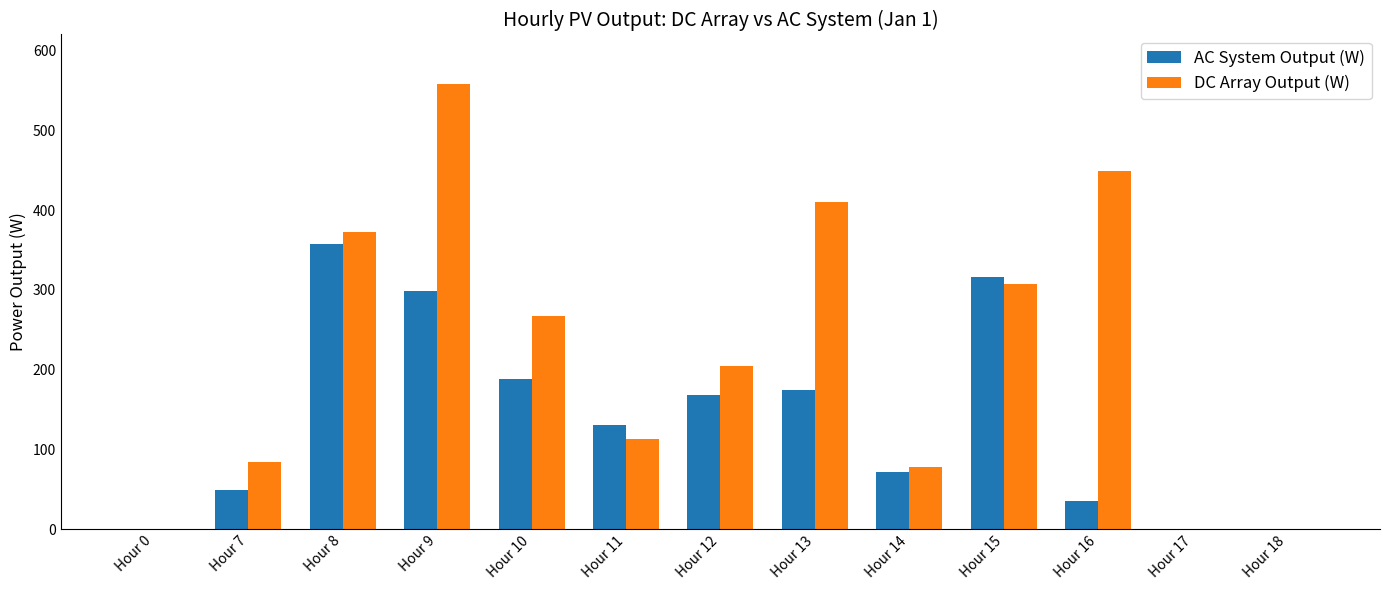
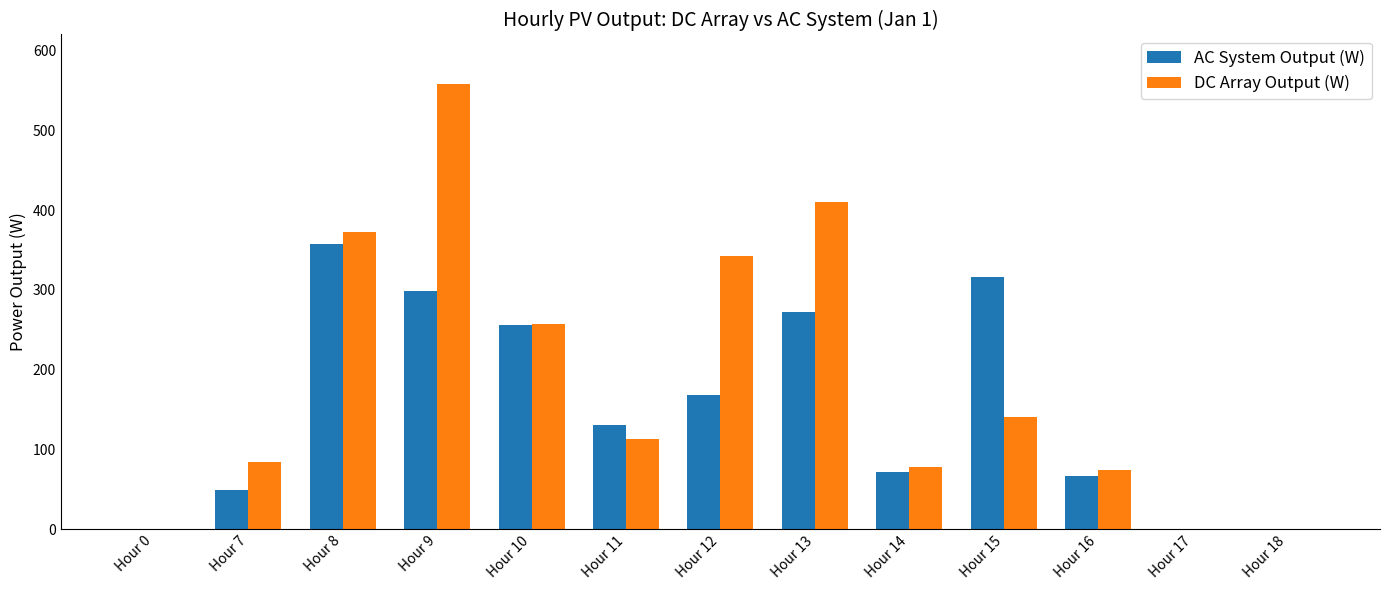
AC System Output (W), Hour 10: 190 -> 260
DC Array Output (W), Hour 10: 270 -> 260
DC Array Output (W), Hour 12: 200 -> 340
AC System Output (W), Hour 13: 170 -> 270
DC Array Output (W), Hour 15: 310 -> 140
AC System Output (W), Hour 16: 30 -> 70
DC Array Output (W), Hour 16: 450 -> 70
